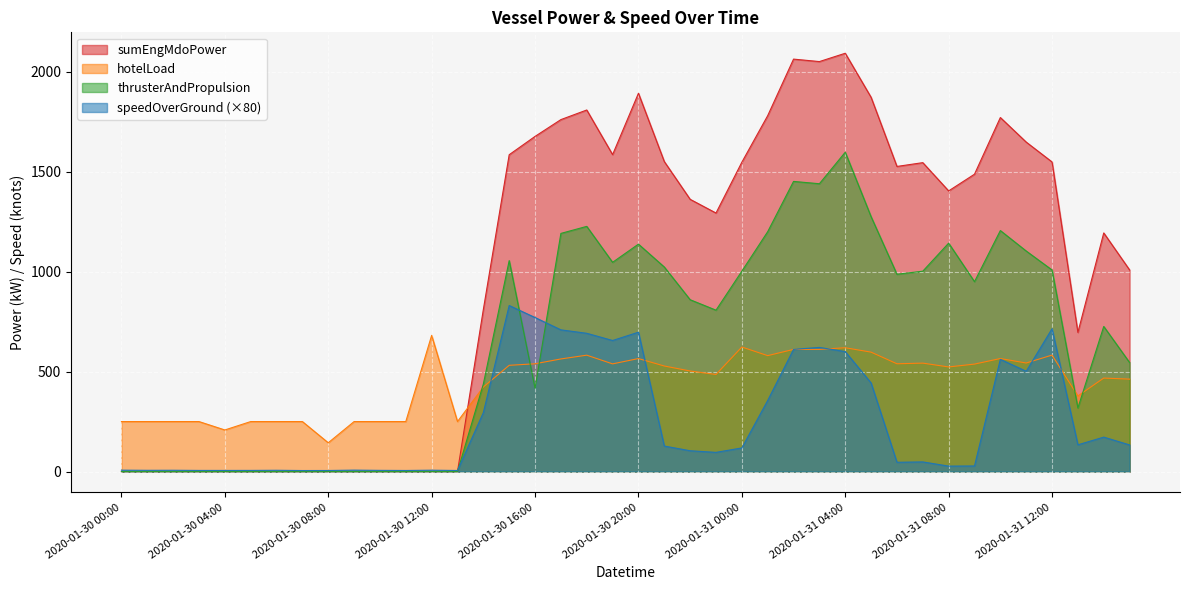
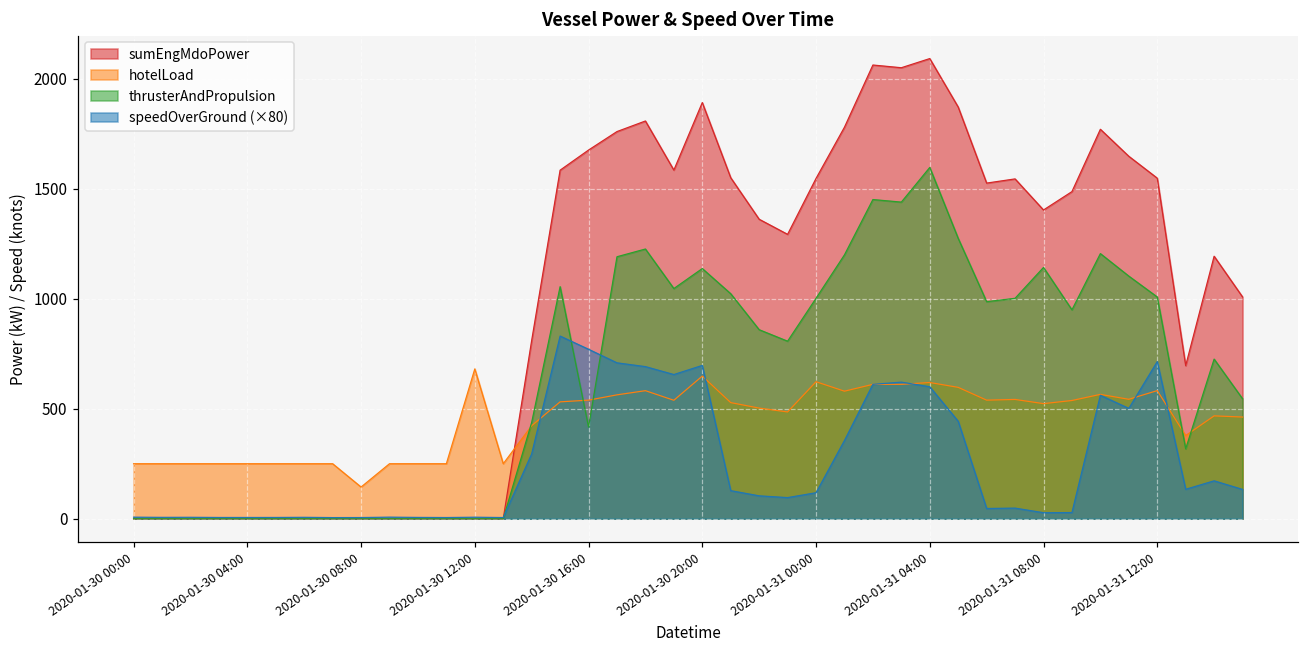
hotelLoad, 2020-01-30 04:00: 210 -> 250
hotelLoad, 2020-01-30 20:00: 570 -> 650
